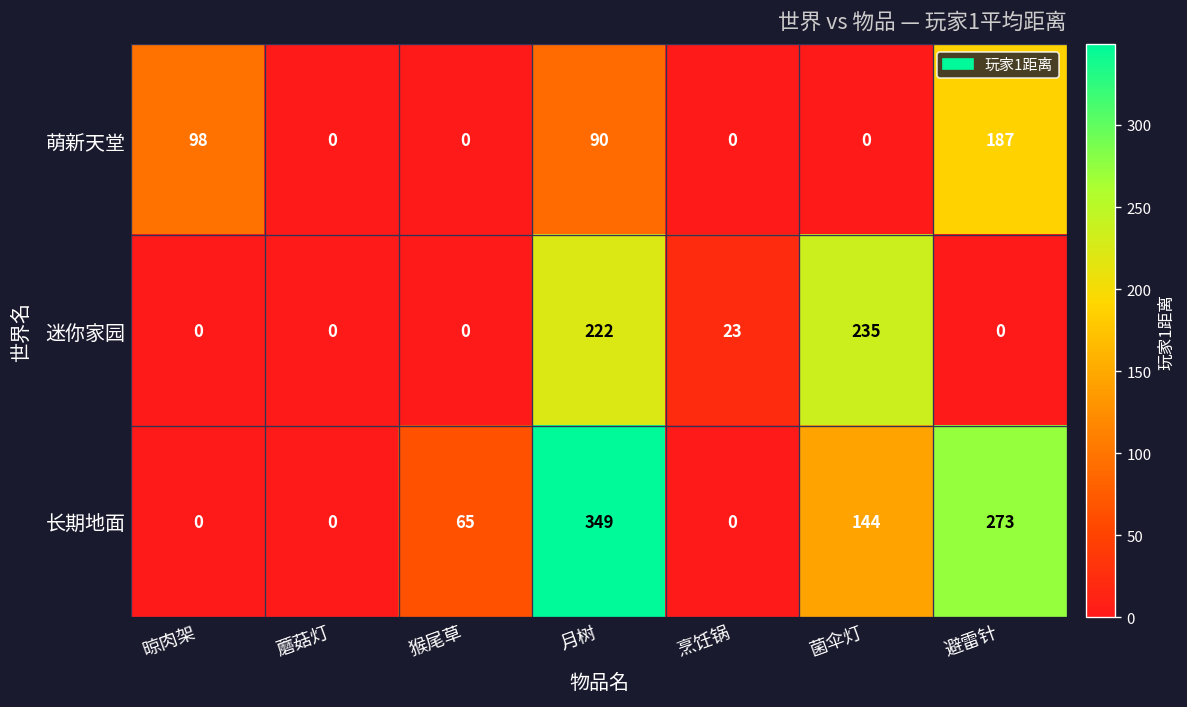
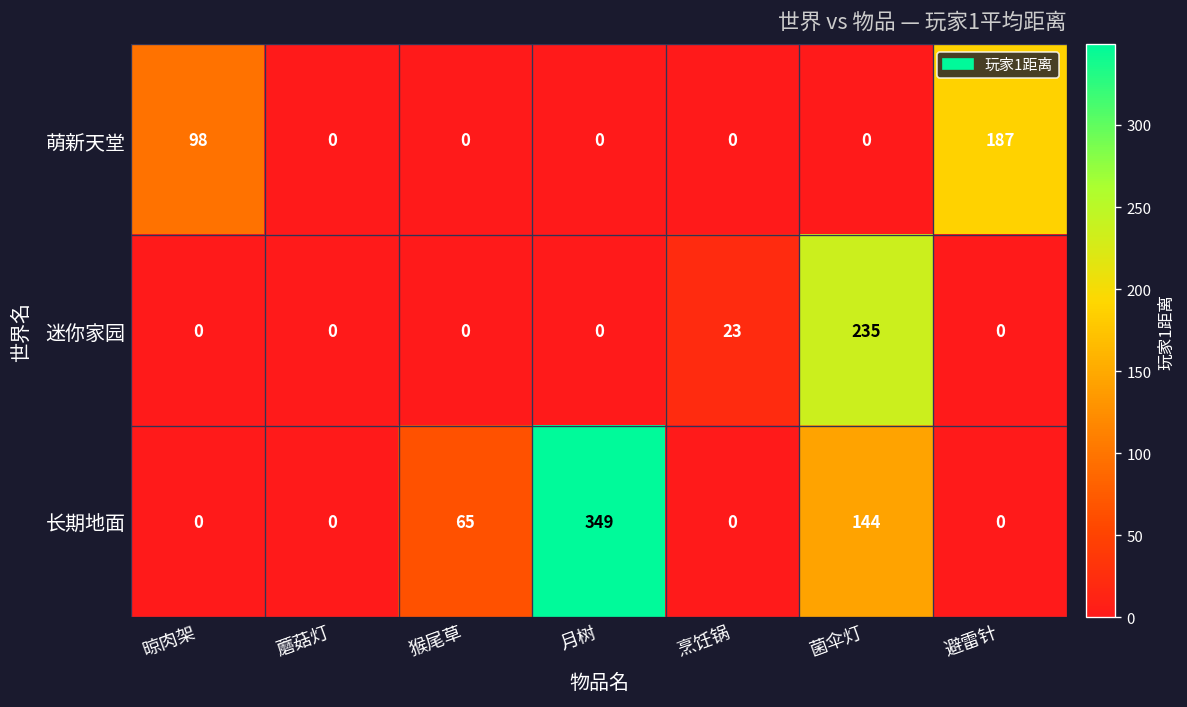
萌新天堂, 月树: 90 -> 0
迷你家园, 月树: 222 -> 0
长期地面, 避雷针: 273 -> 0
